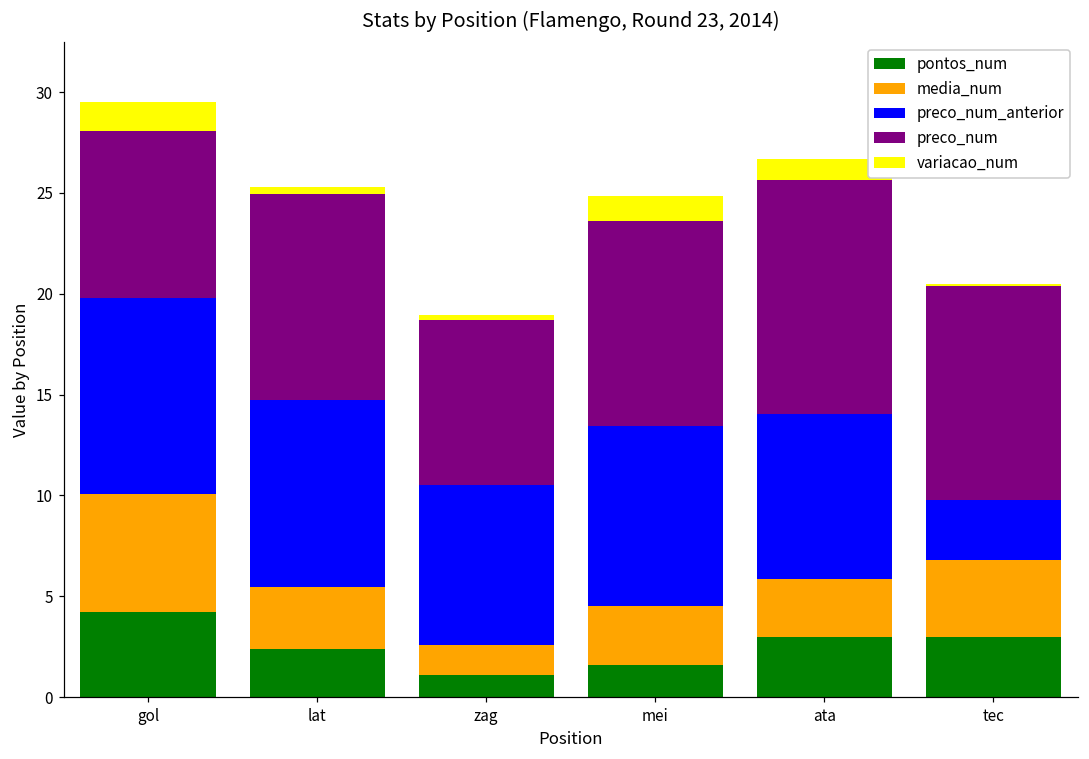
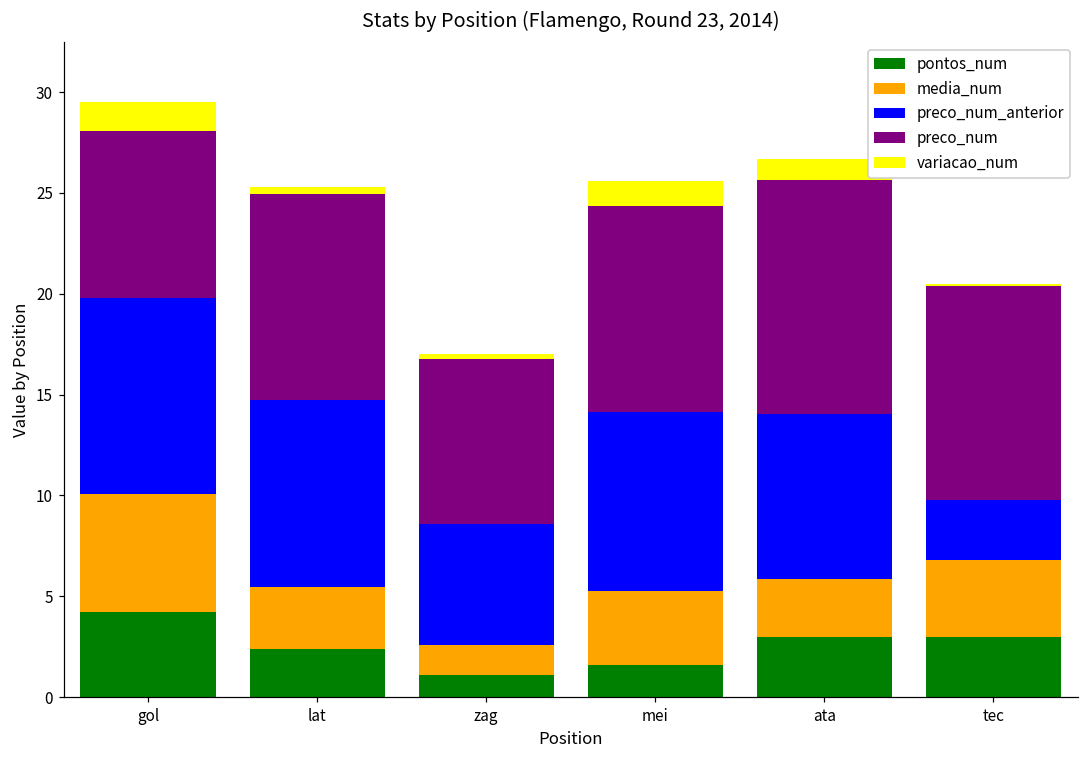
preco_num_anterior, zag: 7.9 -> 6.0
media_num, mei: 2.9 -> 3.6
